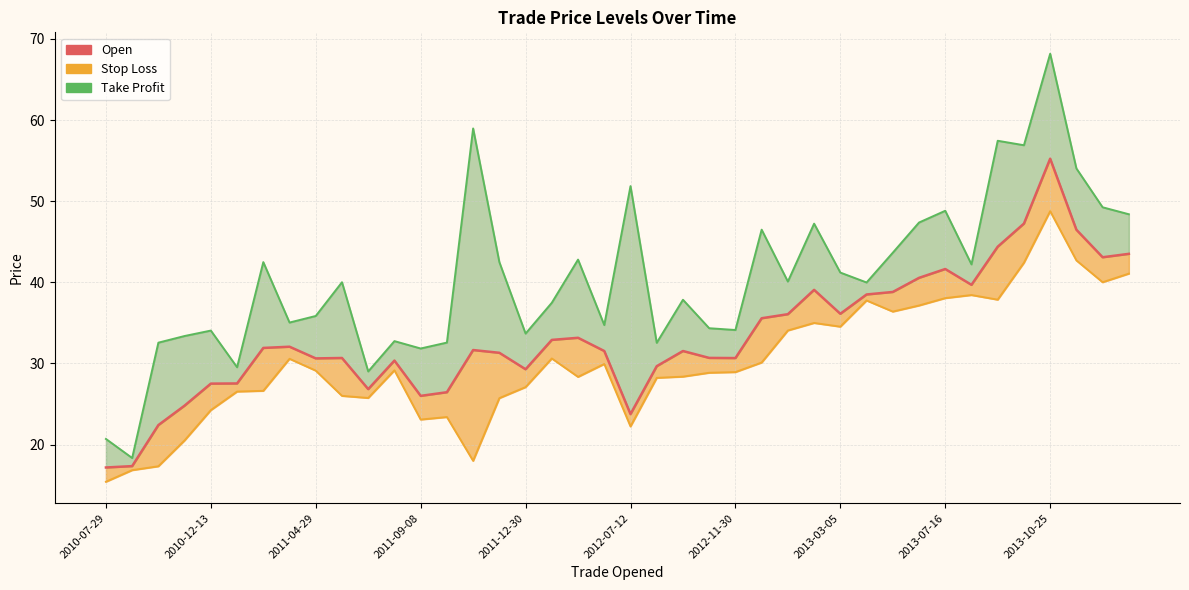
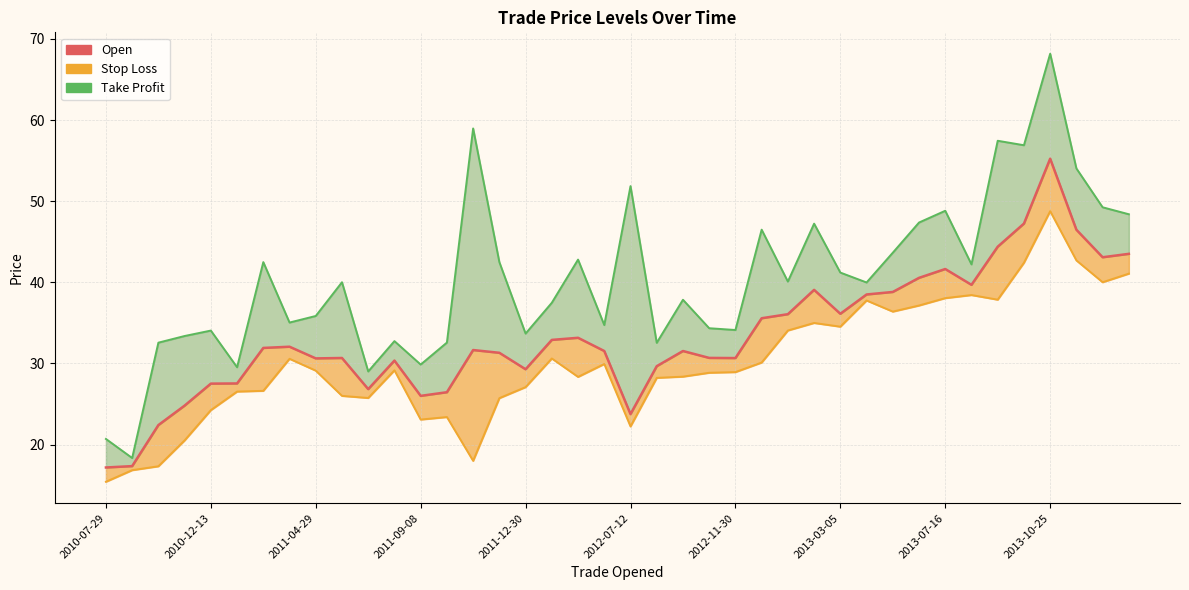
Take Profit, 2011-09-08: 32 -> 30
